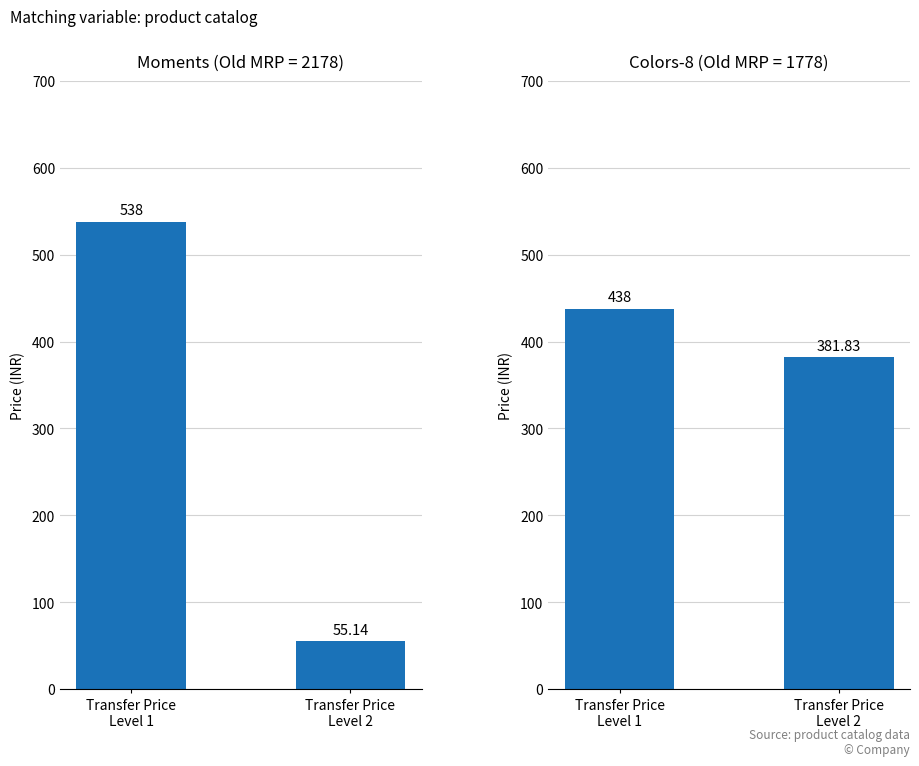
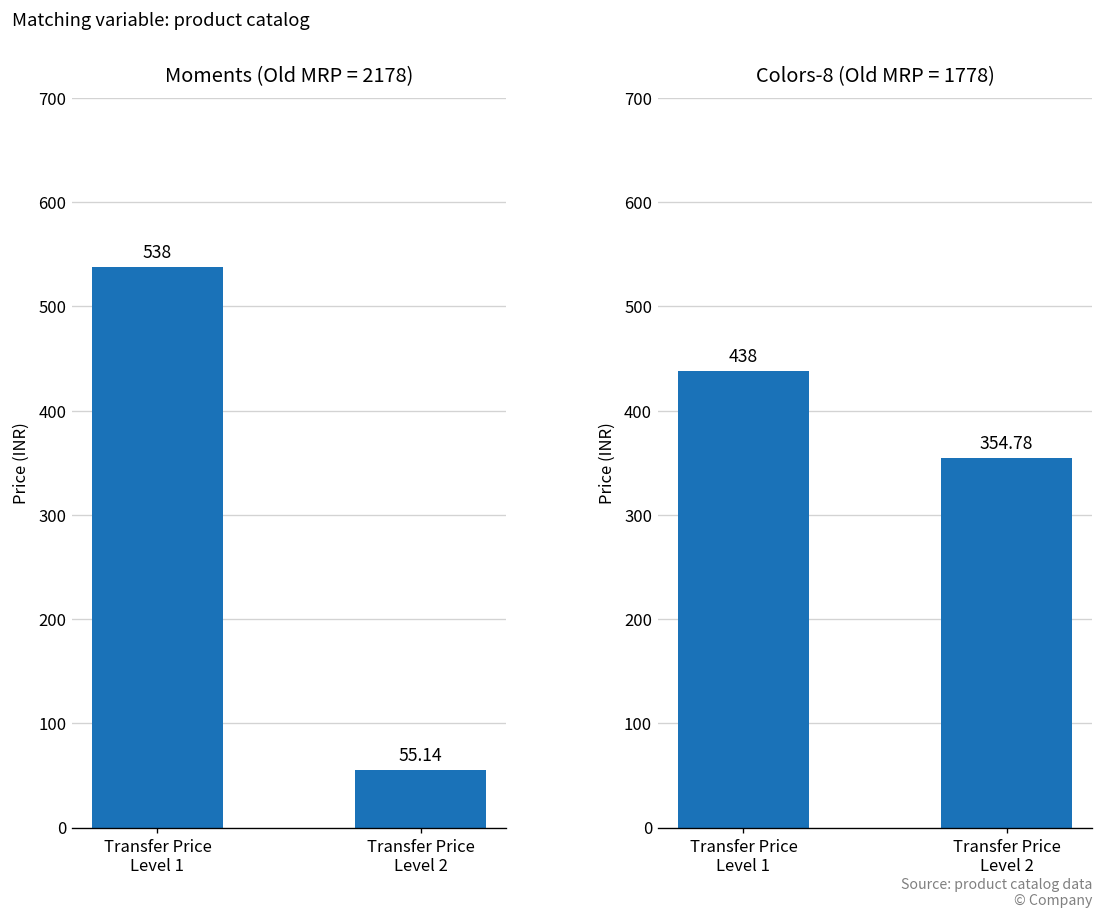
Colors-8 (Old MRP = 1778), Transfer Price Level 2: 381.83 -> 354.78
